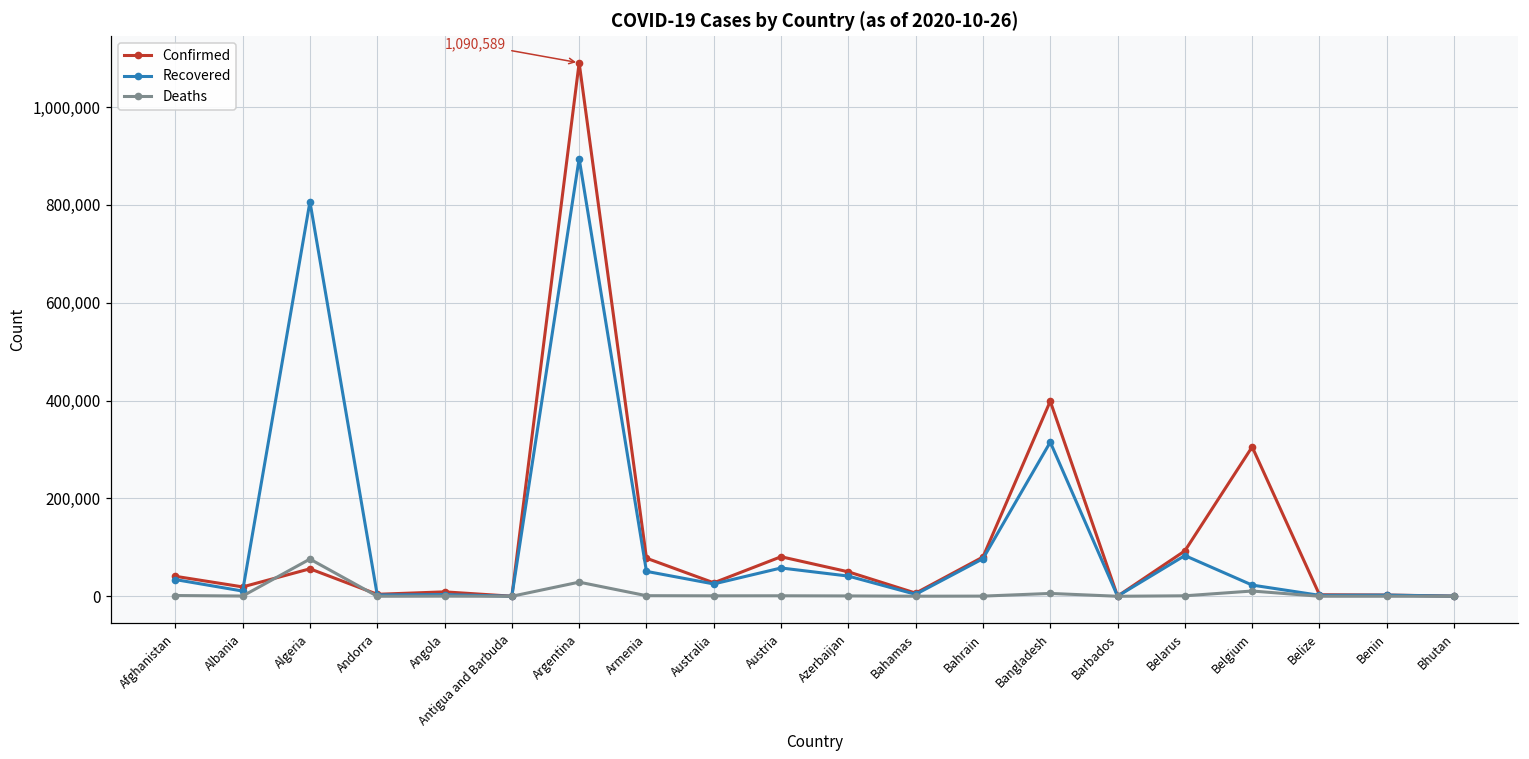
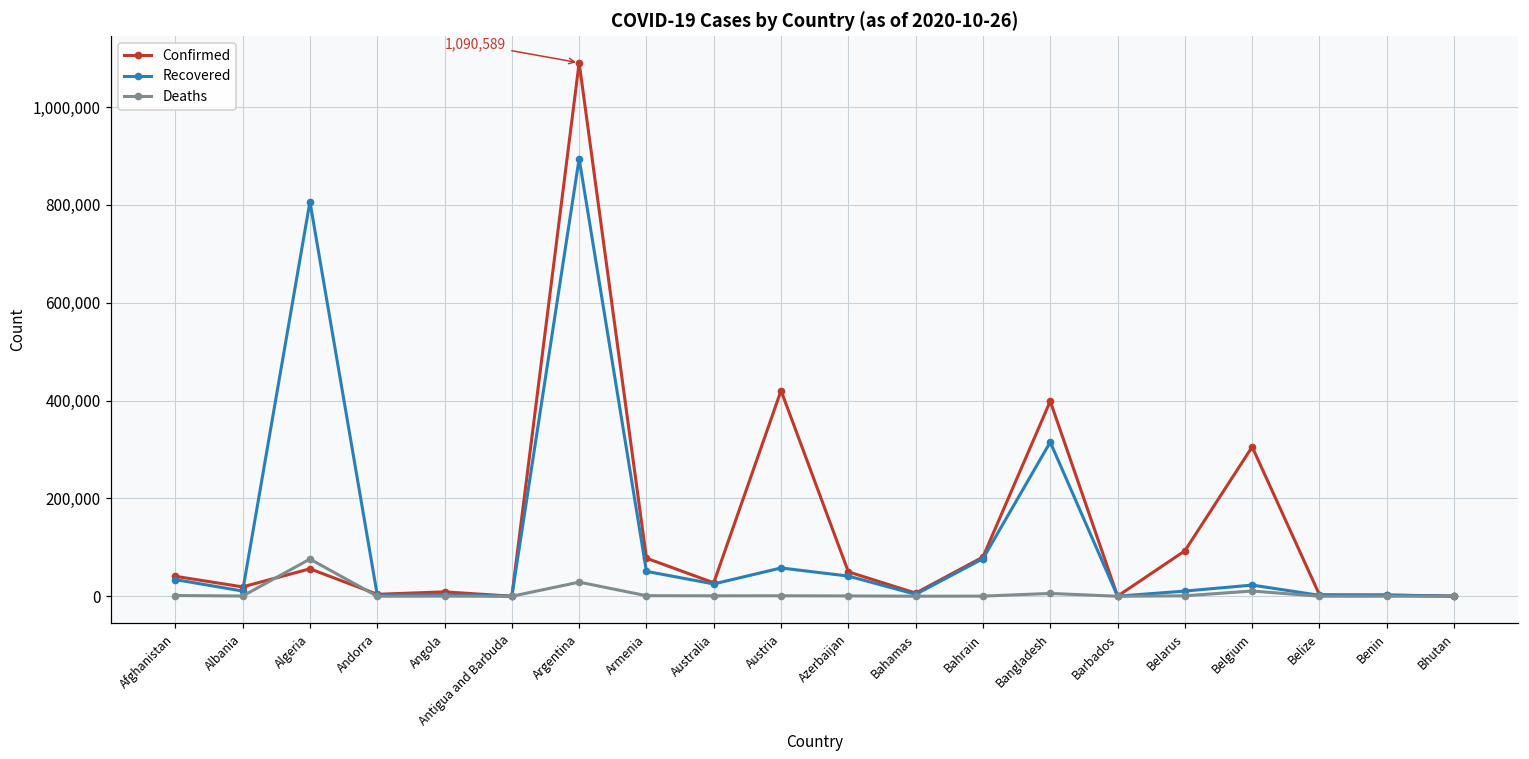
Confirmed, Austria: 80,000 -> 420,000
Recovered, Belarus: 80,000 -> 10,000
